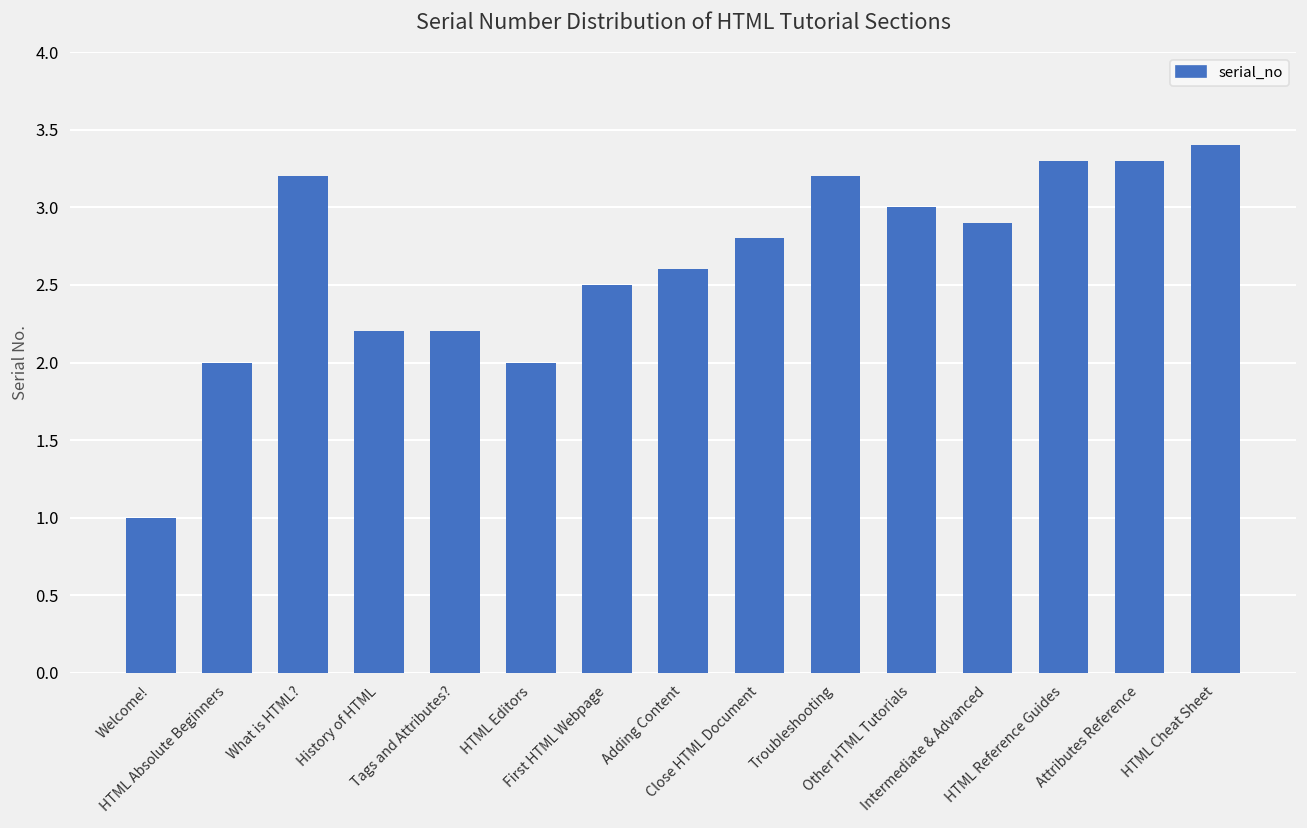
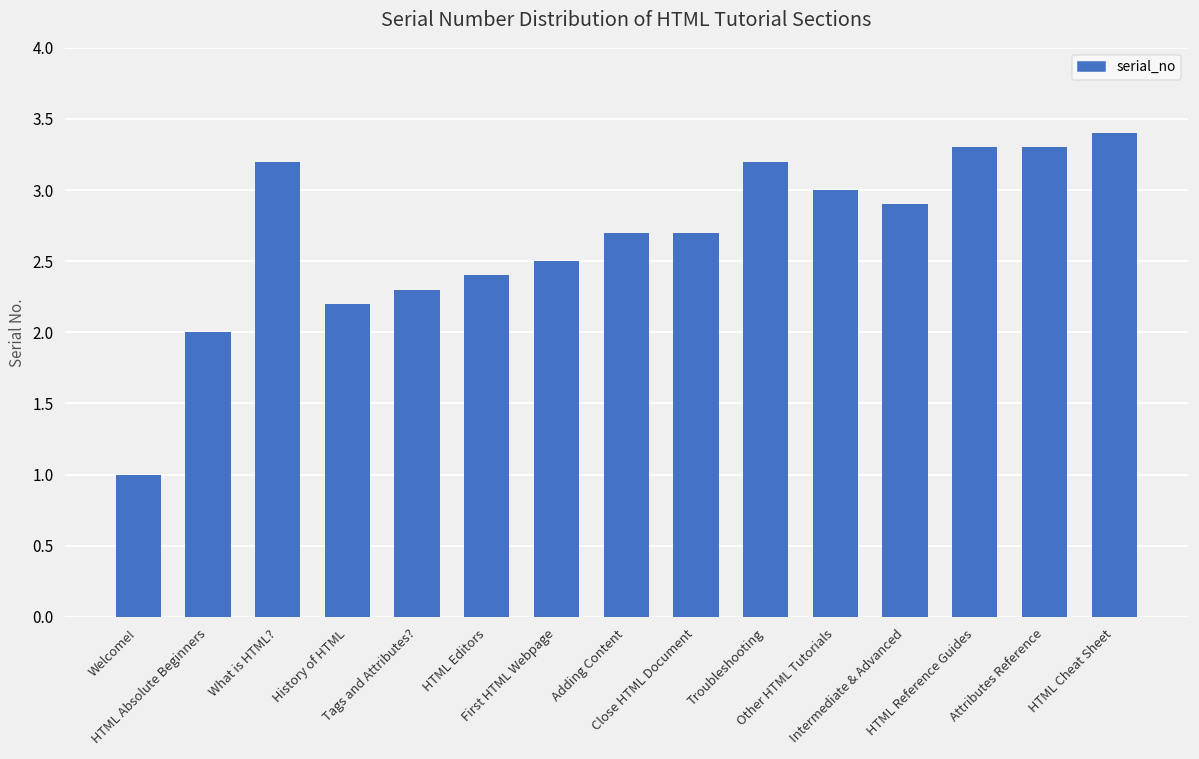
Tags and Attributes?: 2.2 -> 2.3
HTML Editors: 2.0 -> 2.4
Adding Content: 2.6 -> 2.7
Close HTML Document: 2.8 -> 2.7
